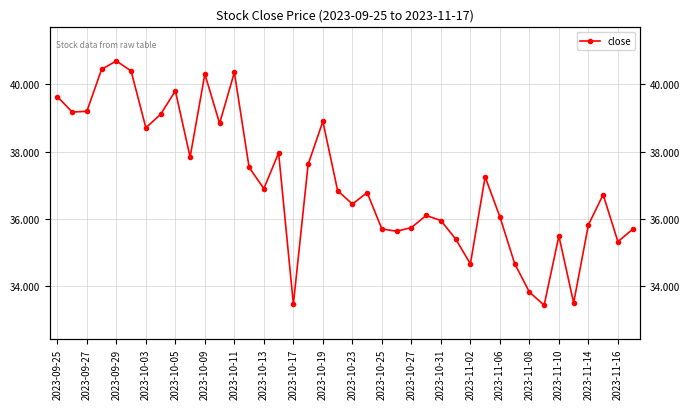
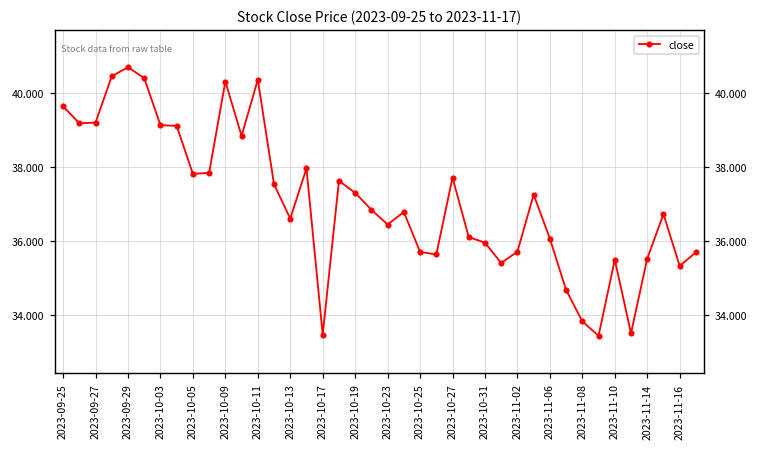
2023-10-03: 38.7 -> 39.1
2023-10-05: 39.8 -> 37.8
2023-10-13: 36.9 -> 36.6
2023-10-19: 38.9 -> 37.3
2023-10-27: 35.7 -> 37.7
2023-11-02: 34.7 -> 35.7
2023-11-14: 35.8 -> 35.5
